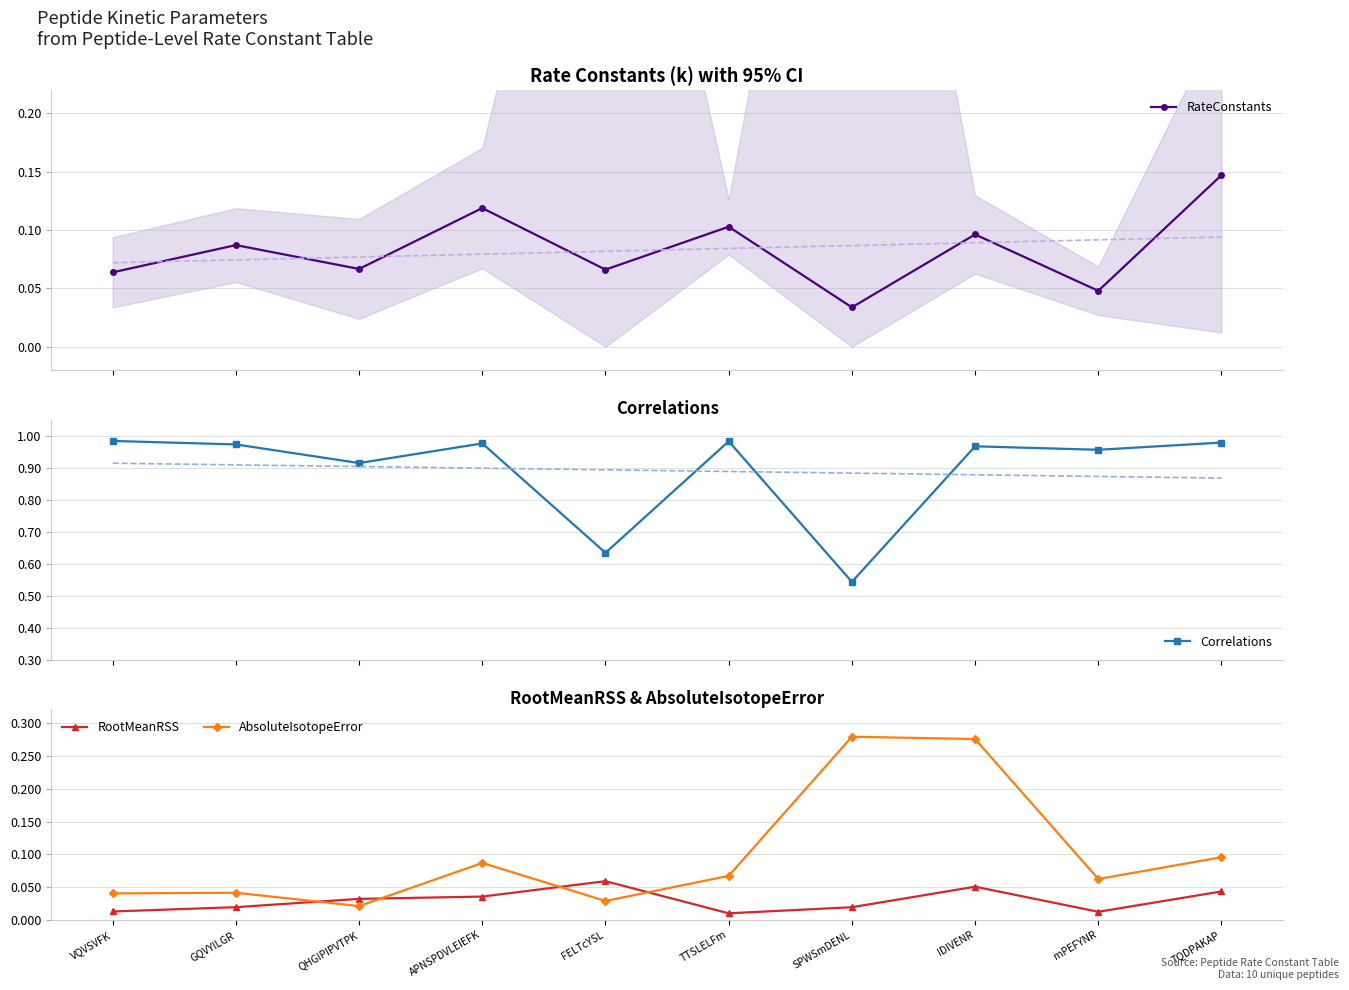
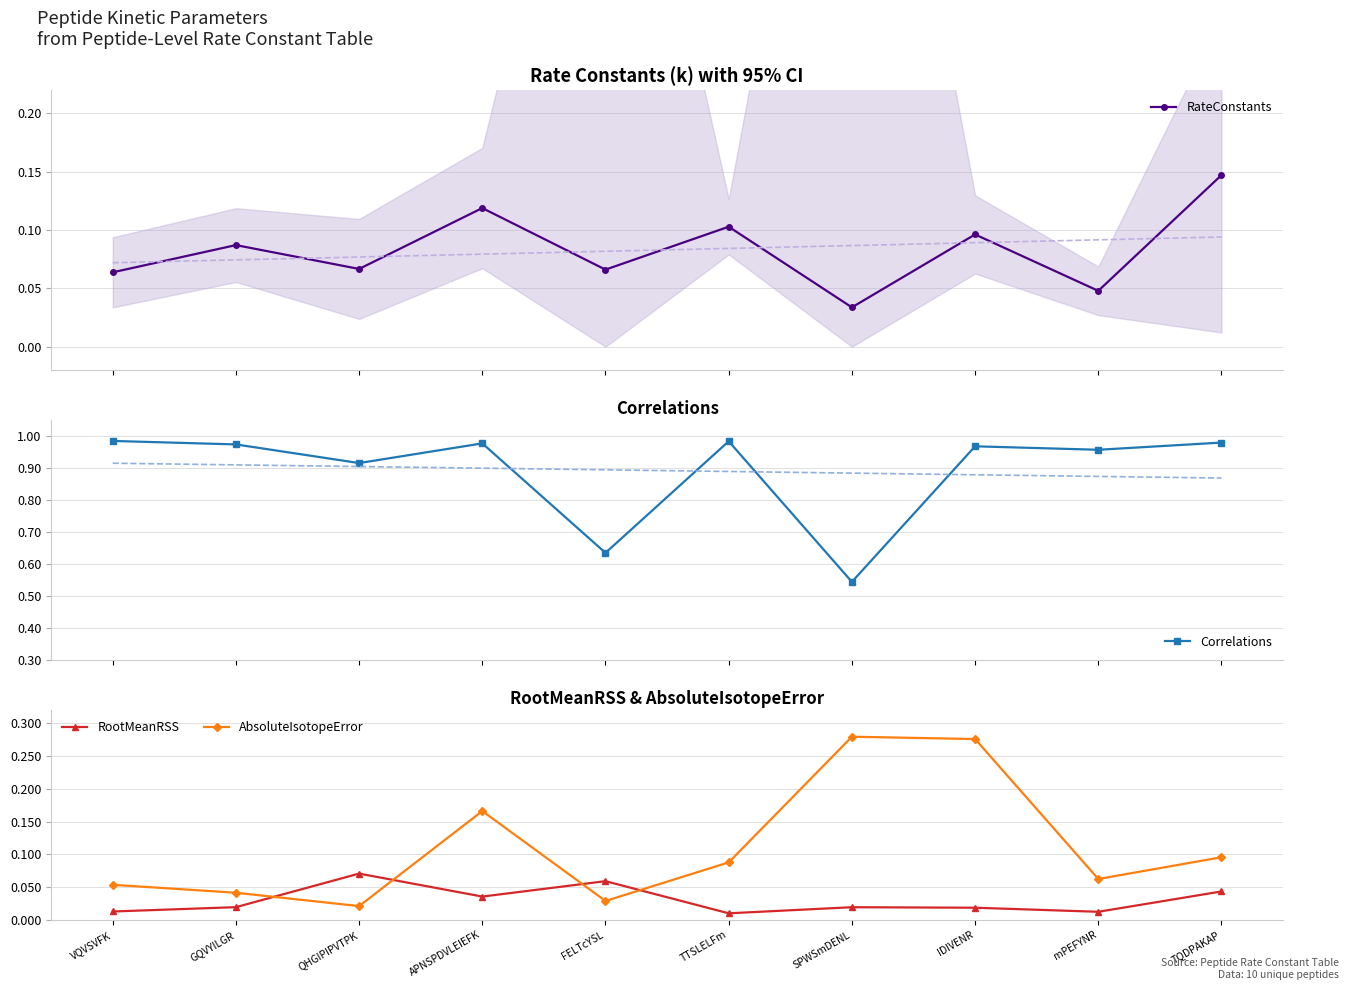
RootMeanRSS & AbsoluteIsotopeError, AbsoluteIsotopeError, VQVSVFK: 0.04 -> 0.05
RootMeanRSS & AbsoluteIsotopeError, RootMeanRSS, QHGIPIPVTPK: 0.03 -> 0.07
RootMeanRSS & AbsoluteIsotopeError, AbsoluteIsotopeError, APNSPDVLEIEFK: 0.09 -> 0.17
RootMeanRSS & AbsoluteIsotopeError, AbsoluteIsotopeError, TTSLELFm: 0.07 -> 0.09
RootMeanRSS & AbsoluteIsotopeError, RootMeanRSS, IDIVENR: 0.05 -> 0.02
